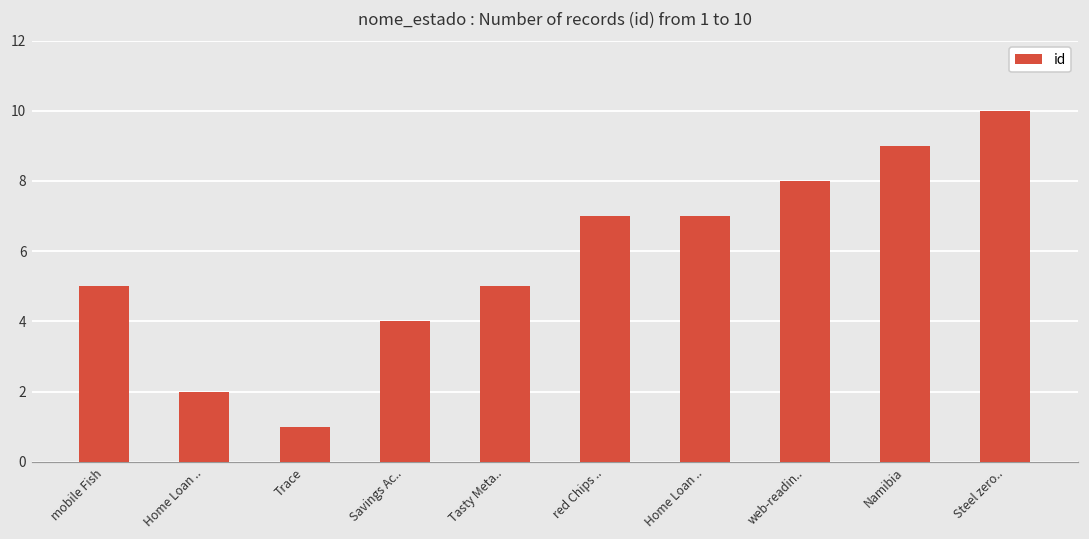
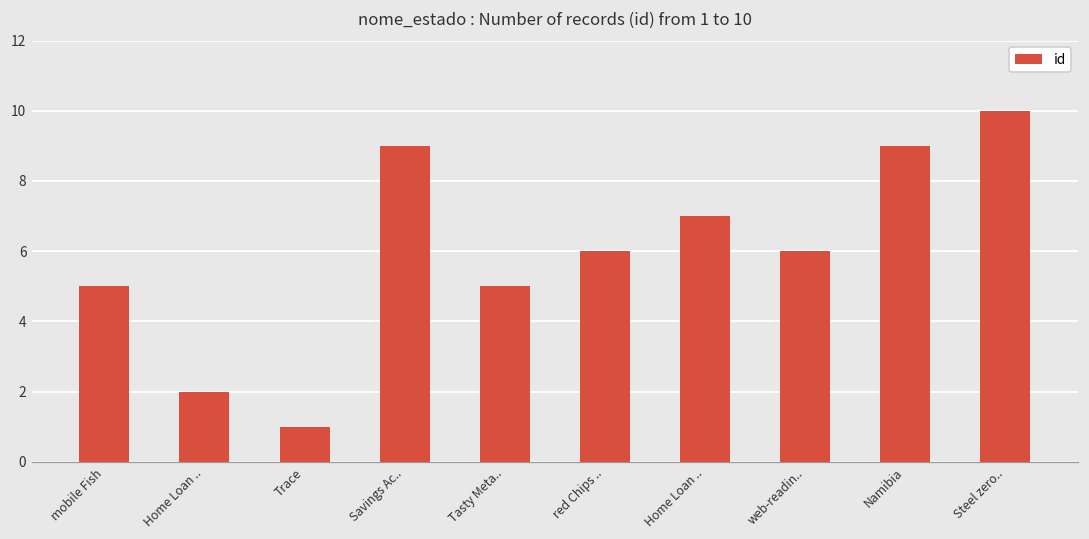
Savings Ac..: 4 -> 9
red Chips ..: 7 -> 6
web-readin..: 8 -> 6
